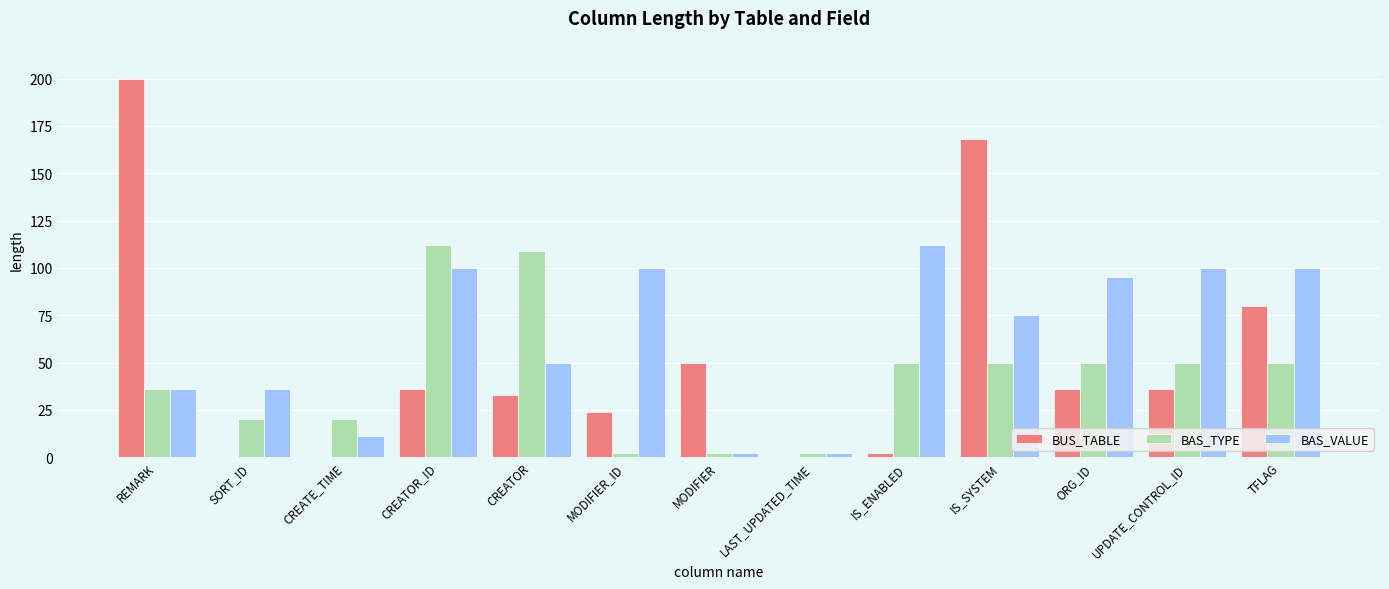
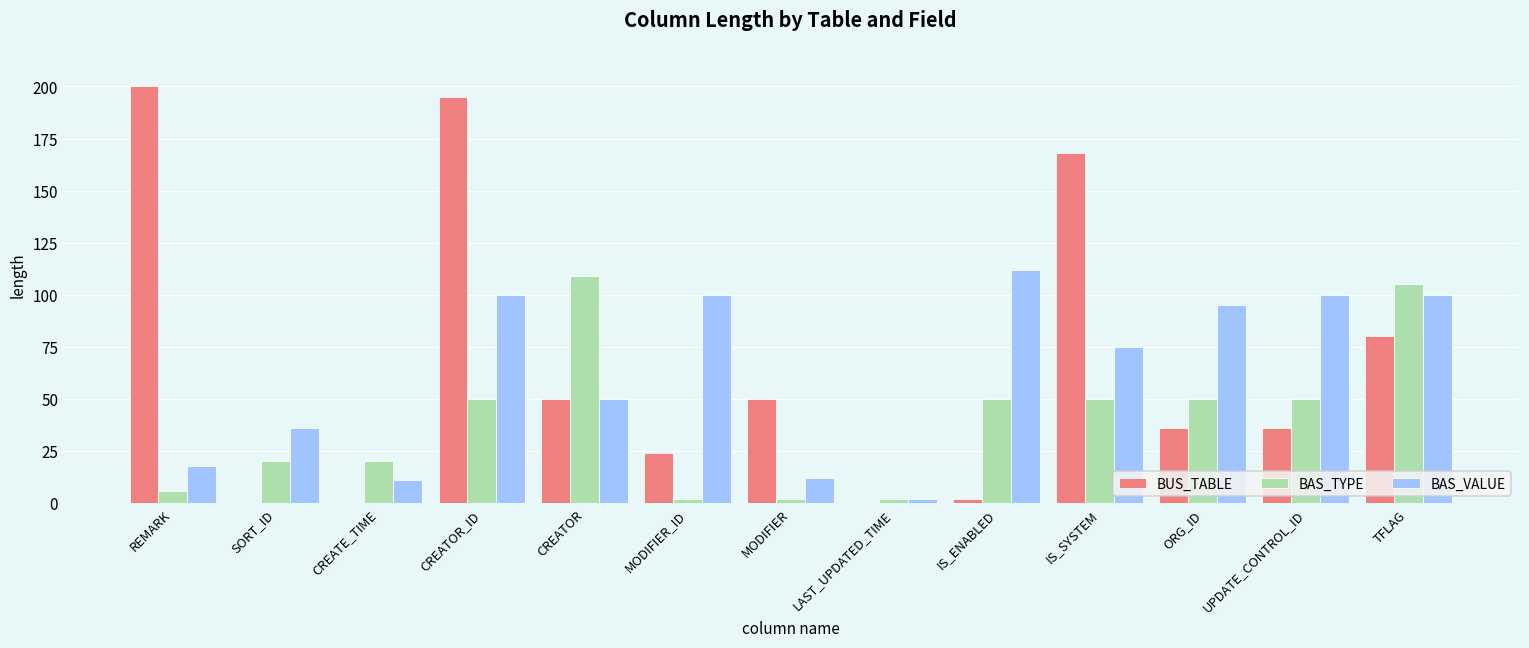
BAS_TYPE, REMARK: 36 -> 6
BAS_VALUE, REMARK: 36 -> 18
BUS_TABLE, CREATOR_ID: 36 -> 195
BAS_TYPE, CREATOR_ID: 112 -> 50
BUS_TABLE, CREATOR: 33 -> 50
BAS_VALUE, MODIFIER: 2 -> 12
BAS_TYPE, TFLAG: 50 -> 105
